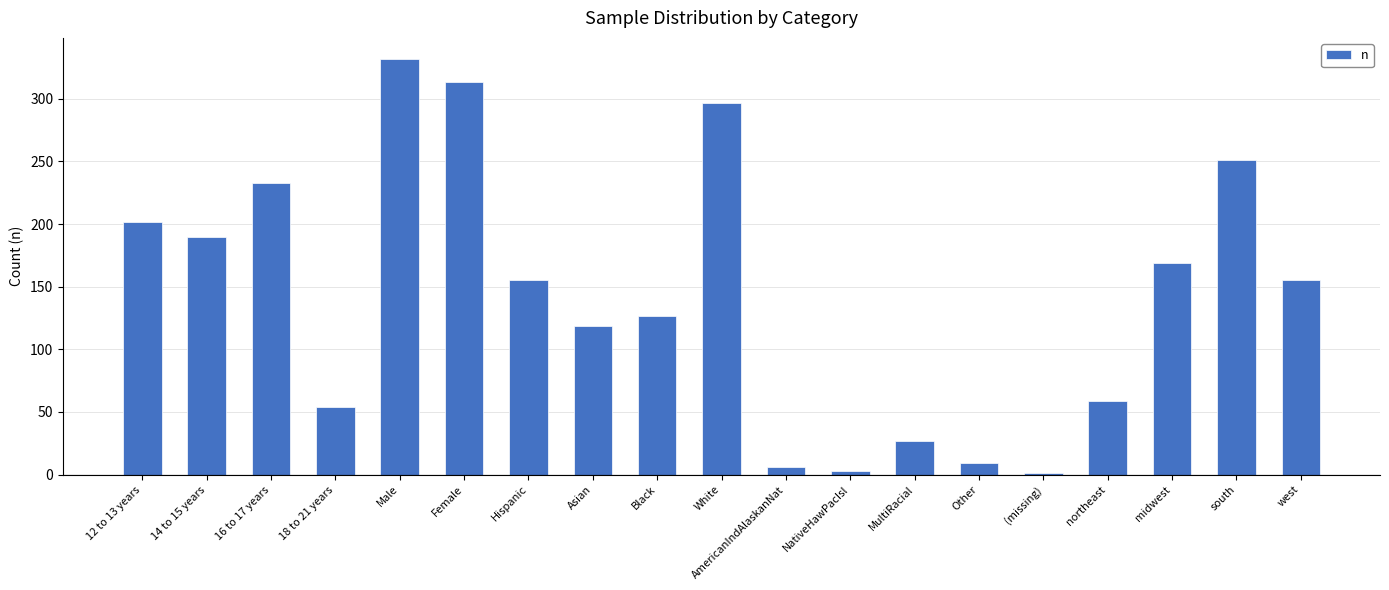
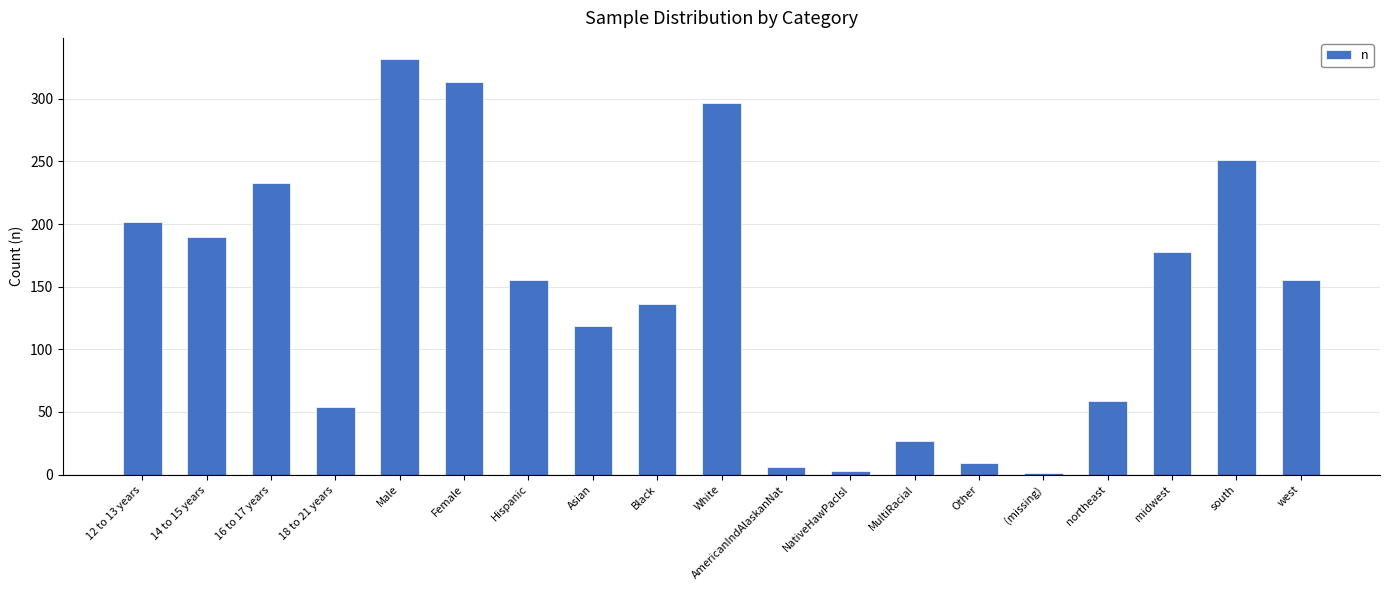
Black: 127 -> 136
midwest: 169 -> 178
